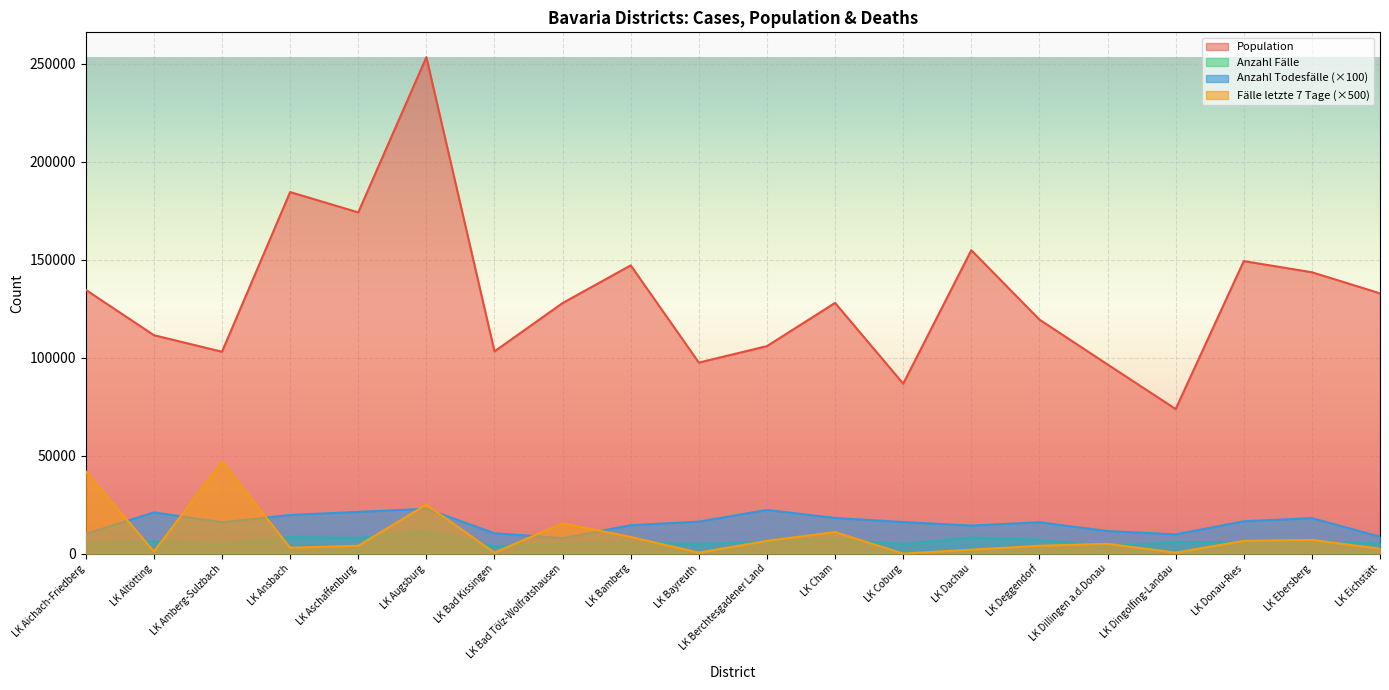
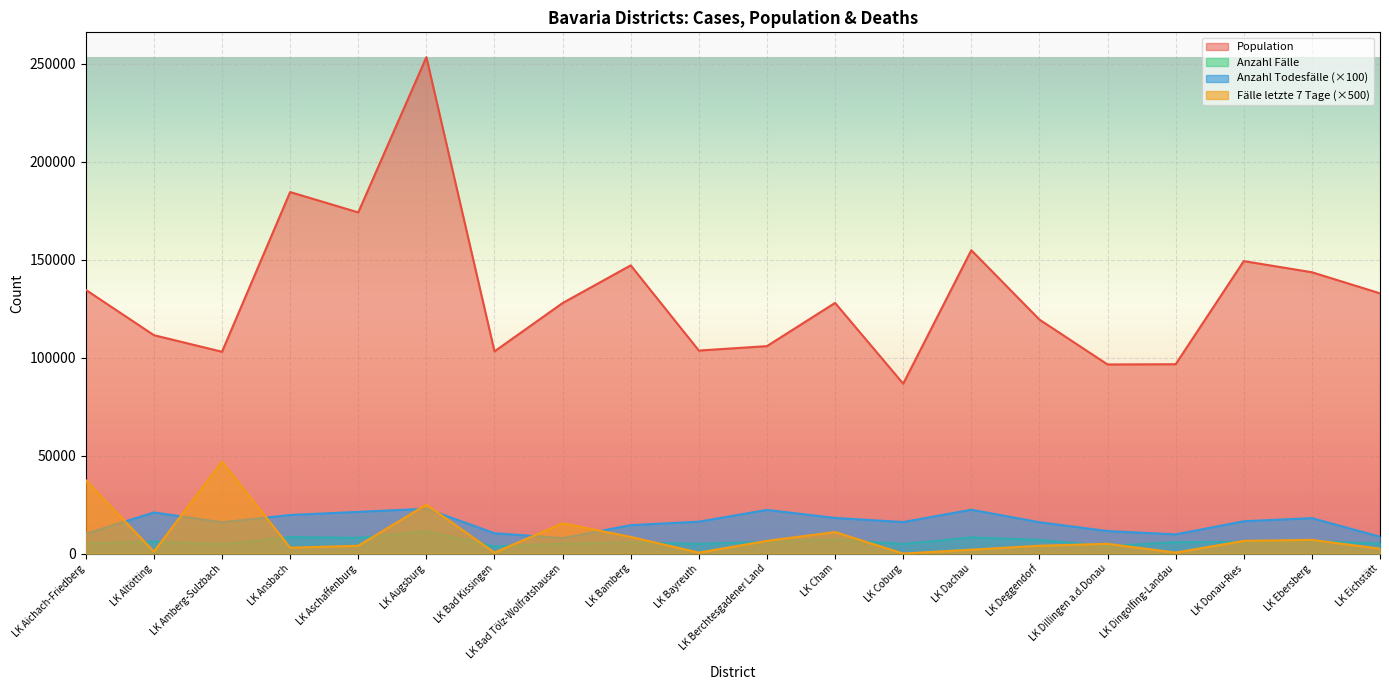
Fälle letzte 7 Tage (×500), LK Aichach-Friedberg: 42000 -> 38000
Population, LK Bayreuth: 98000 -> 104000
Anzahl Todesfälle (×100), LK Dachau: 14000 -> 22000
Population, LK Dingolfing-Landau: 74000 -> 97000
